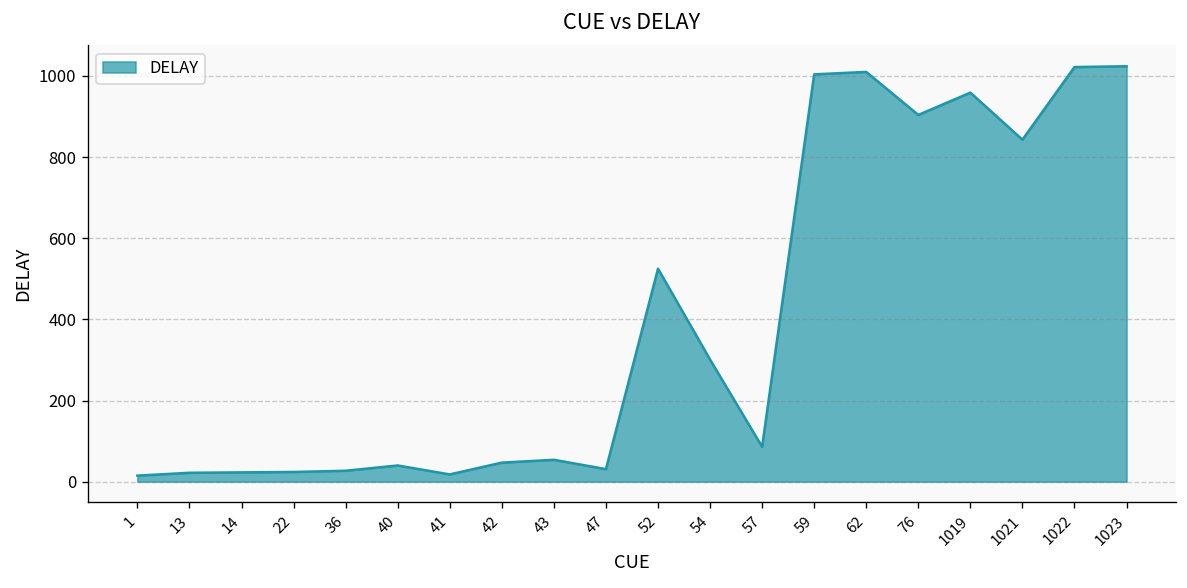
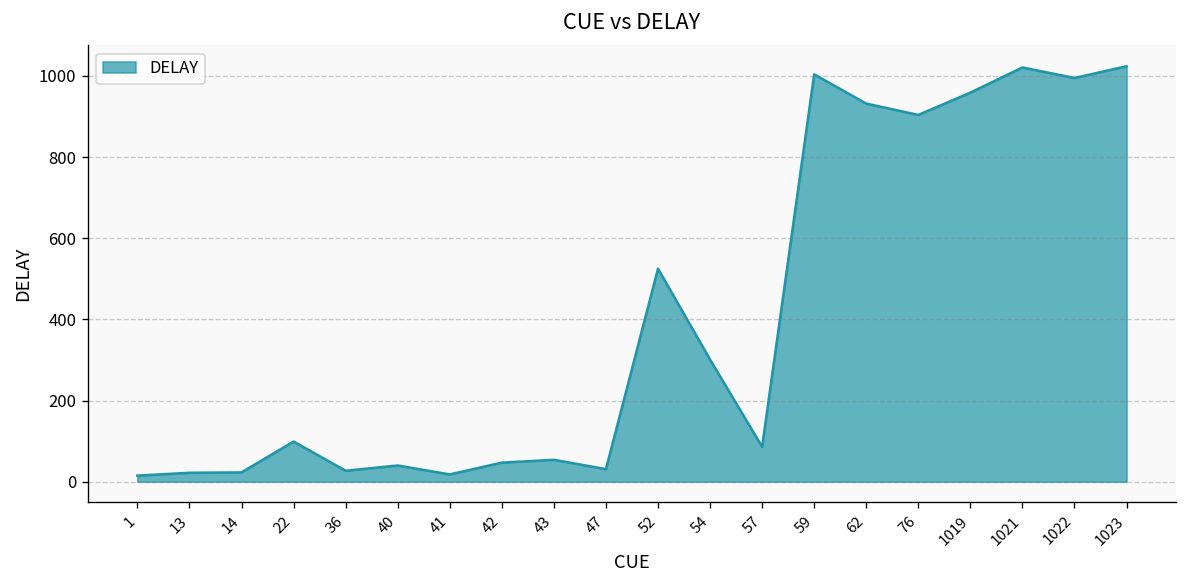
22: 20 -> 100
62: 1010 -> 930
1021: 840 -> 1020
1022: 1020 -> 1000
